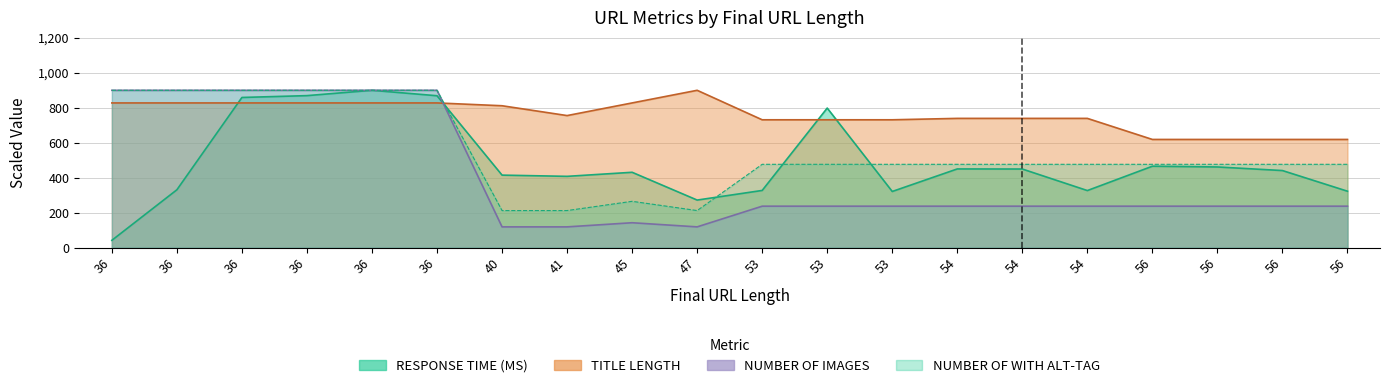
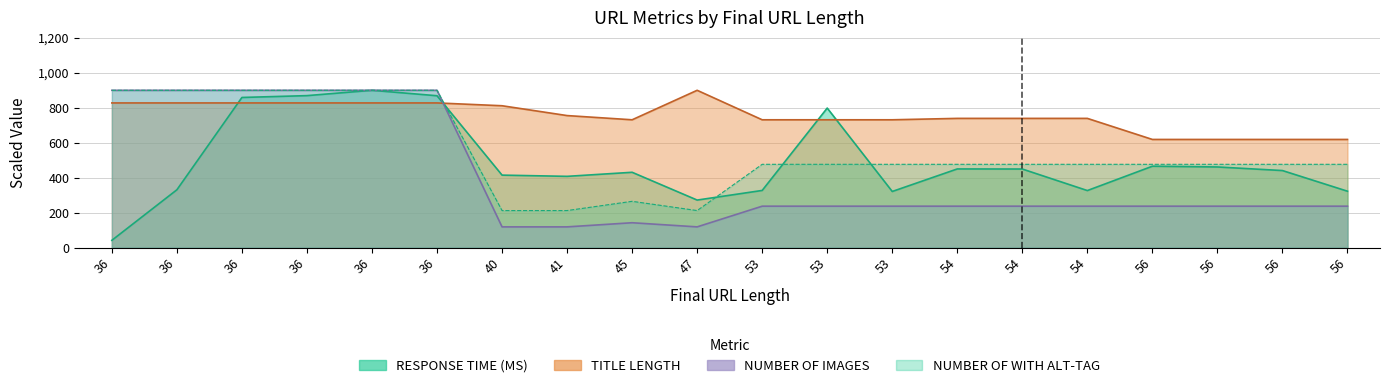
TITLE LENGTH, 45: 830 -> 730
